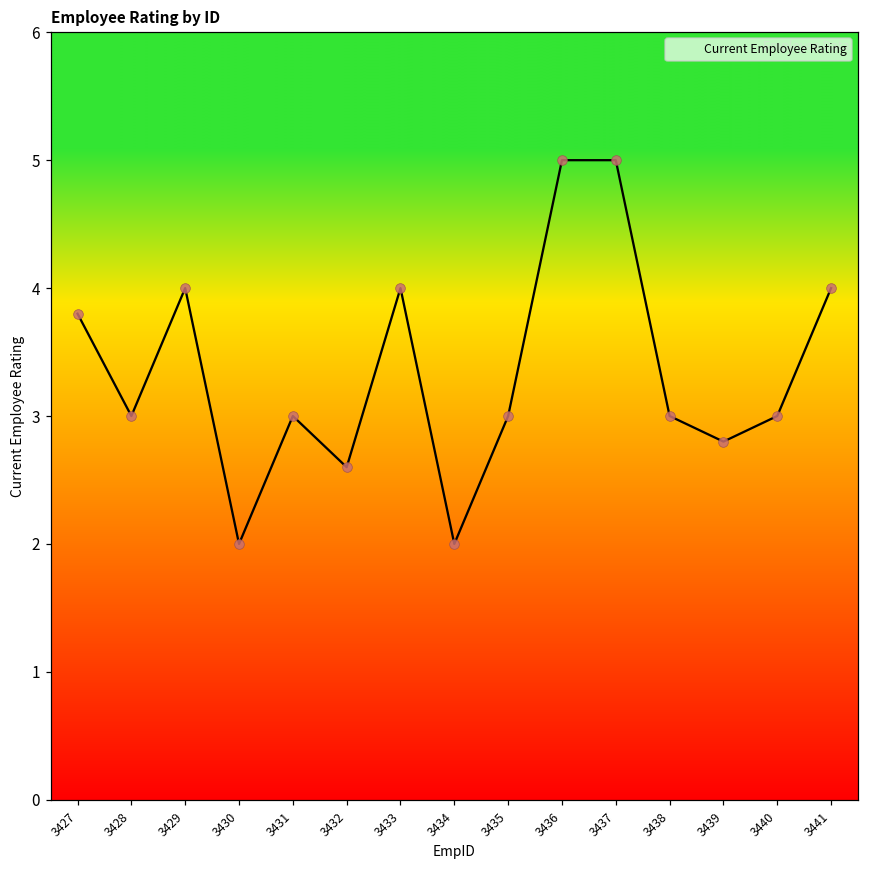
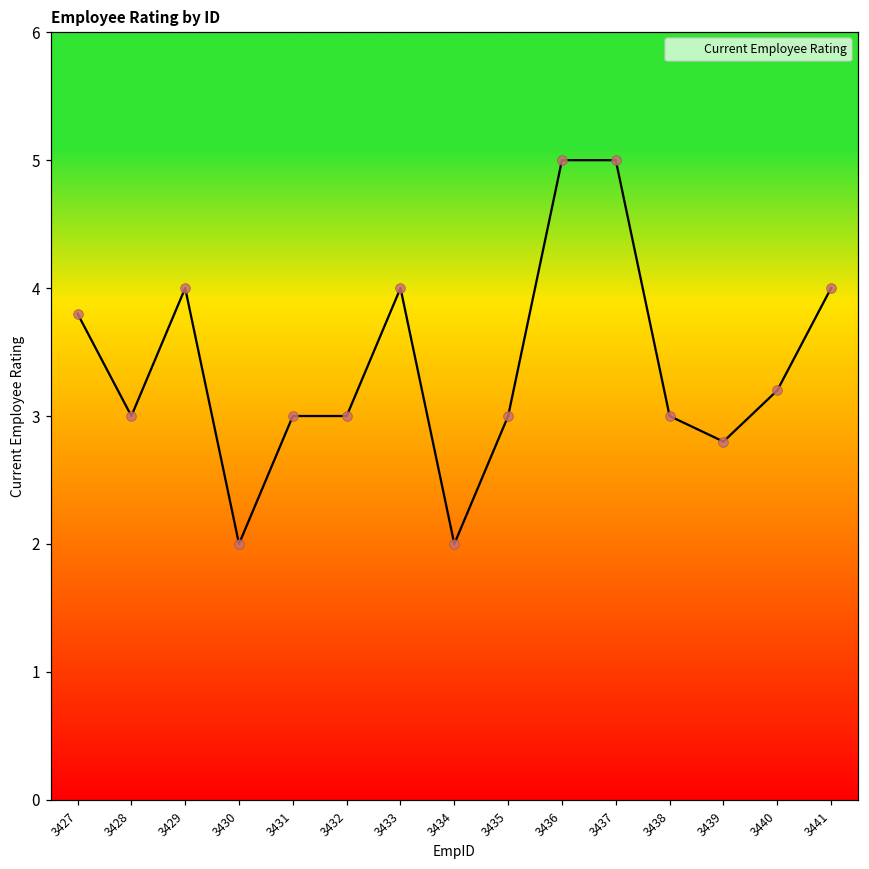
3432: 2.6 -> 3.0
3440: 3.0 -> 3.2
